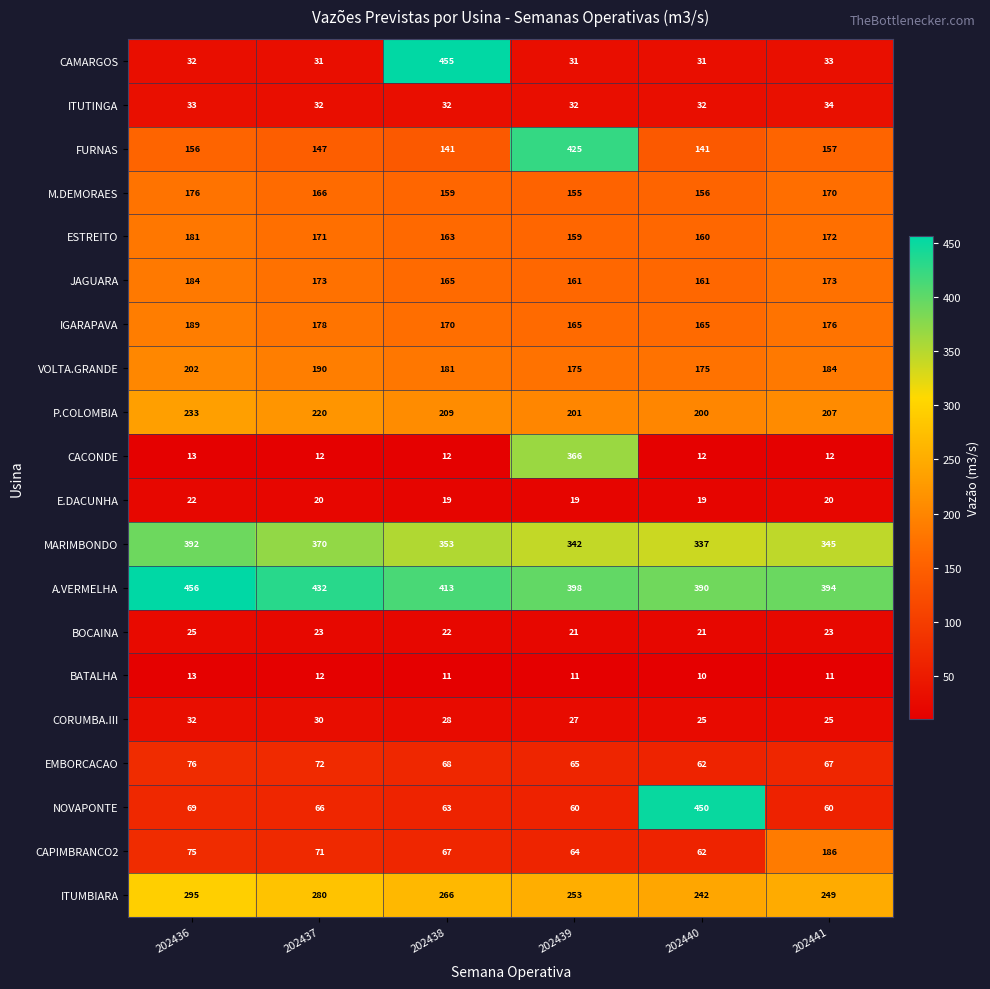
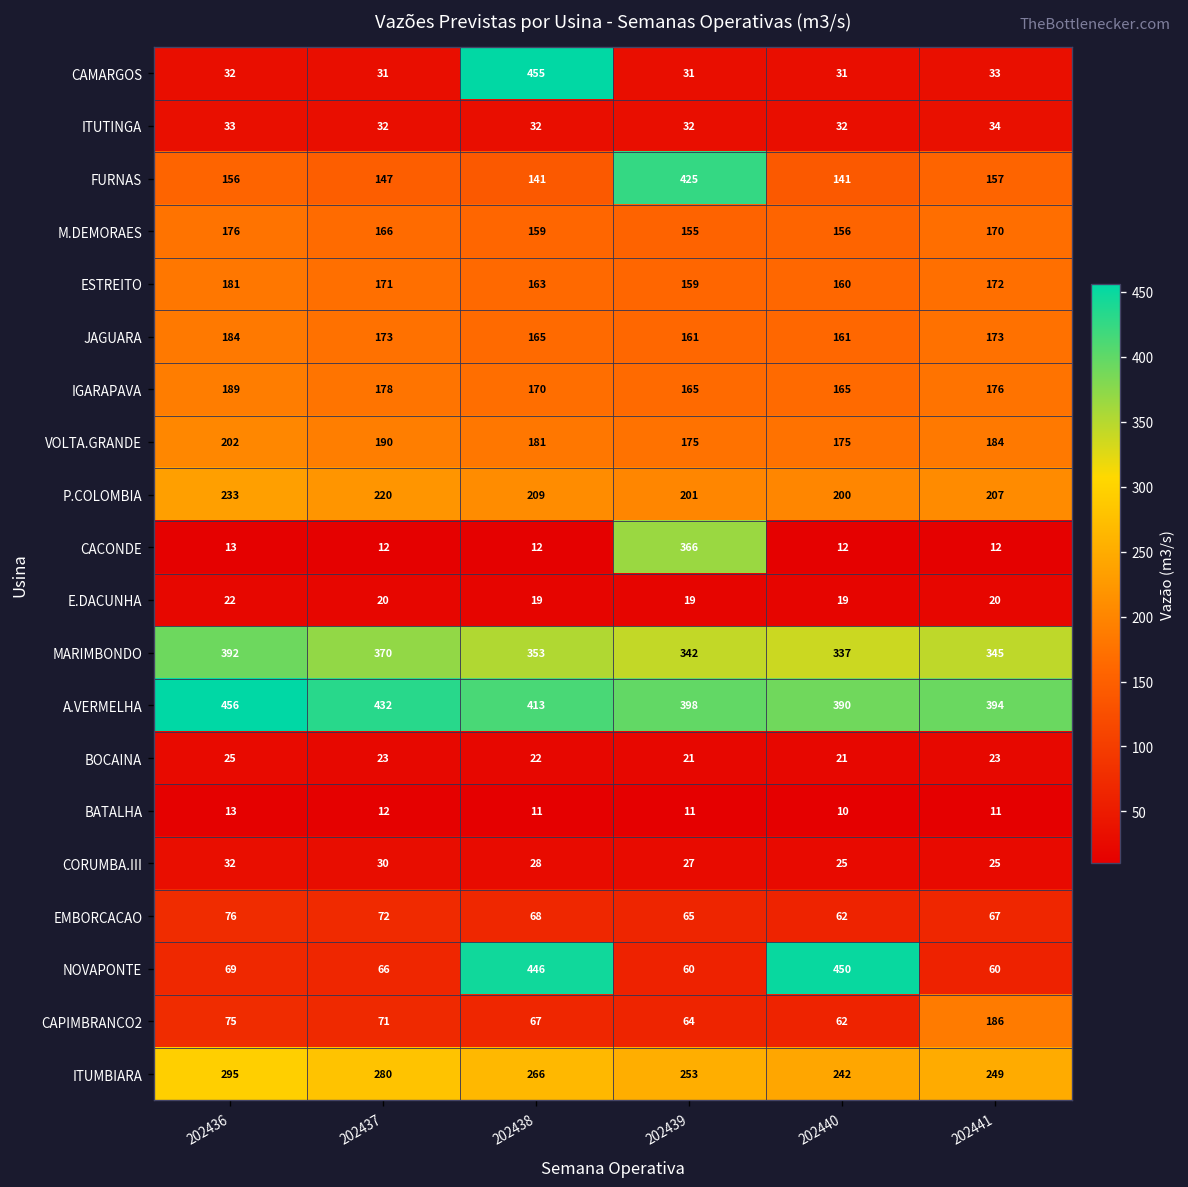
NOVAPONTE, 202438: 63 -> 446
